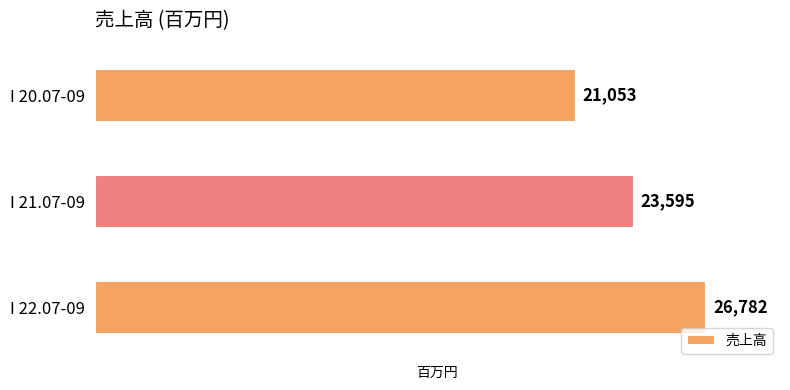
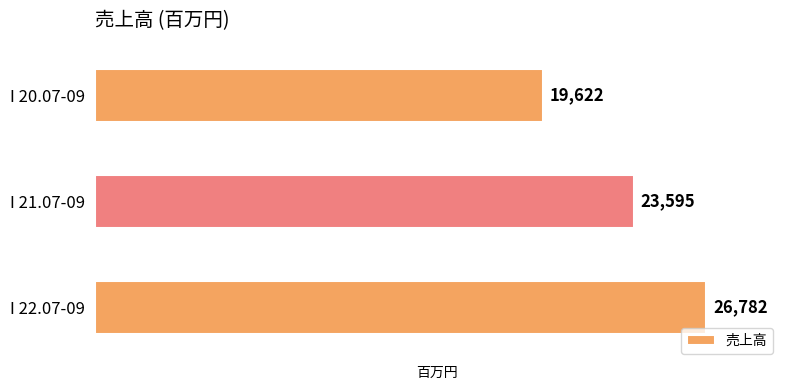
I 20.07-09: 21,053 -> 19,622
